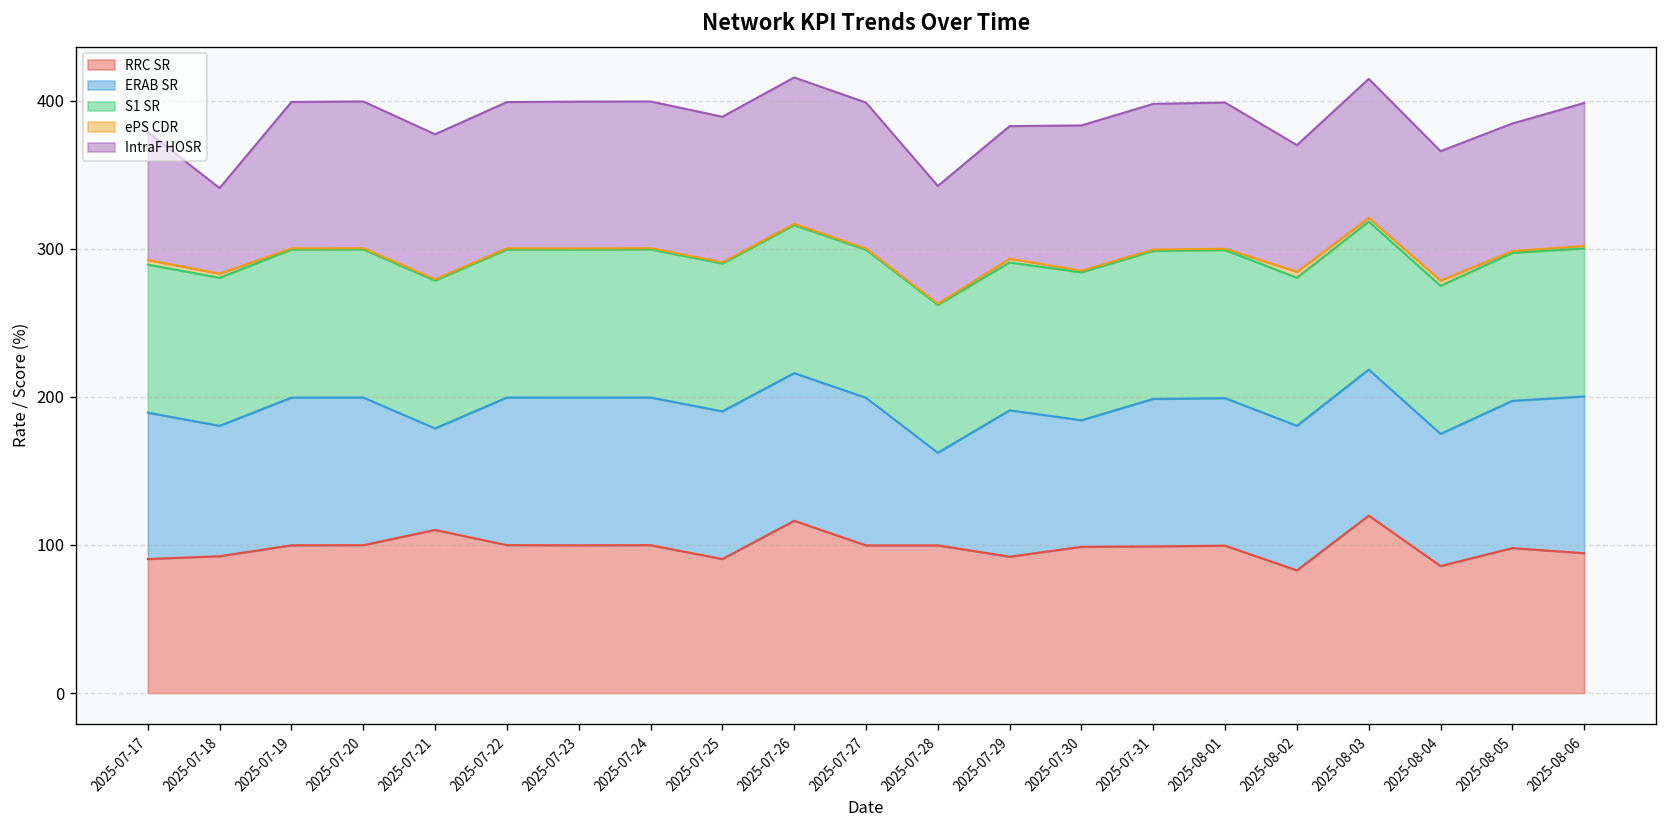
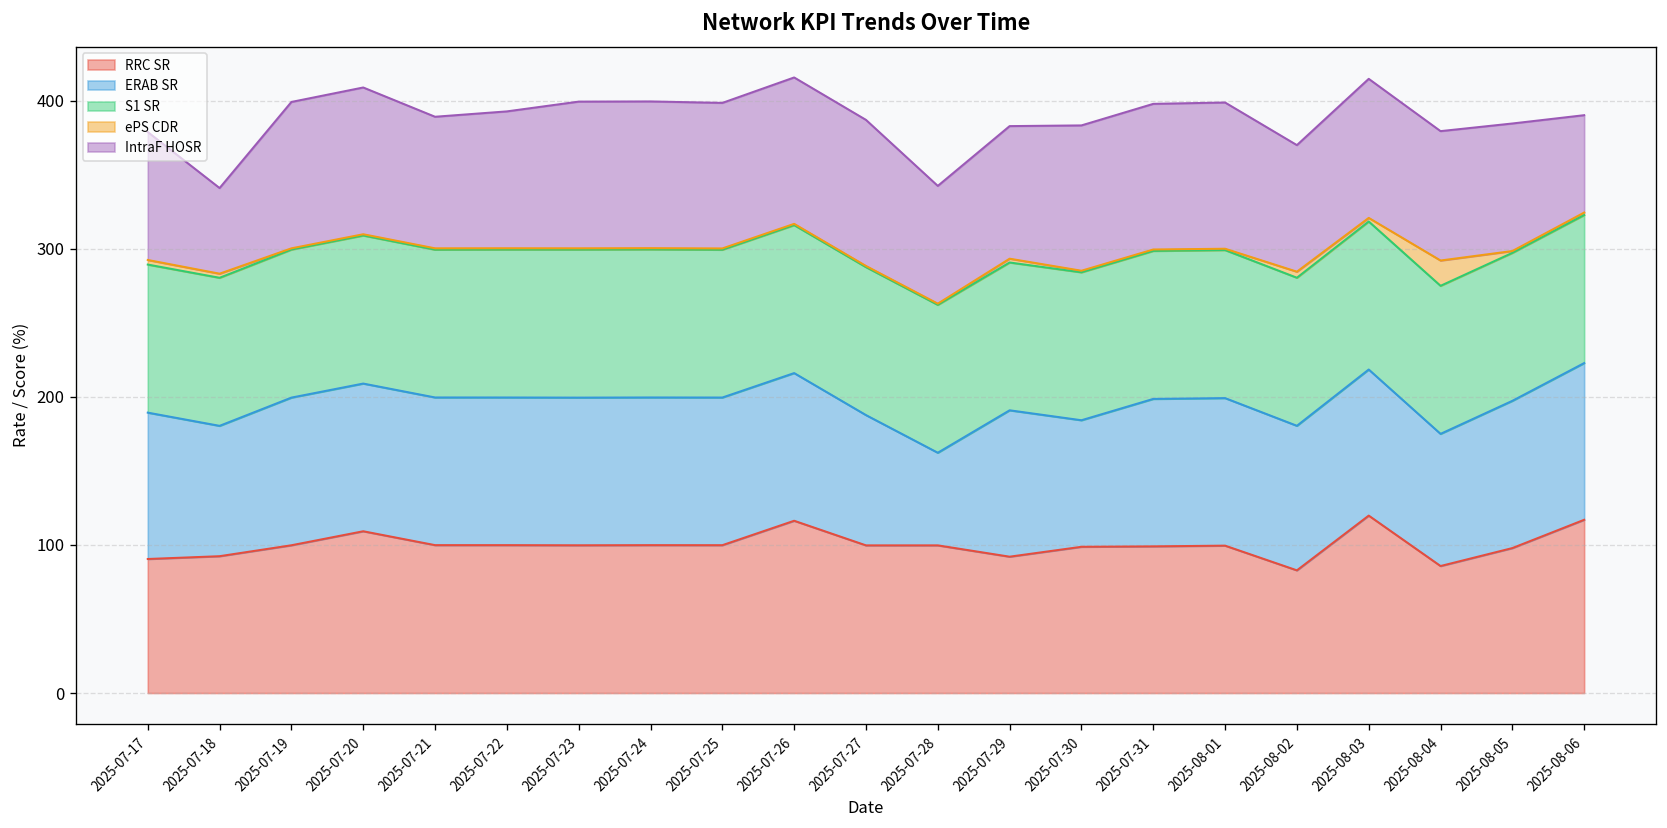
RRC SR, 2025-07-20: 100 -> 109
RRC SR, 2025-07-21: 110 -> 100
ERAB SR, 2025-07-21: 69 -> 100
IntraF HOSR, 2025-07-21: 98 -> 89
IntraF HOSR, 2025-07-22: 99 -> 92
RRC SR, 2025-07-25: 91 -> 100
ERAB SR, 2025-07-27: 100 -> 88
ePS CDR, 2025-08-04: 4 -> 17
RRC SR, 2025-08-06: 94 -> 117
IntraF HOSR, 2025-08-06: 97 -> 66
